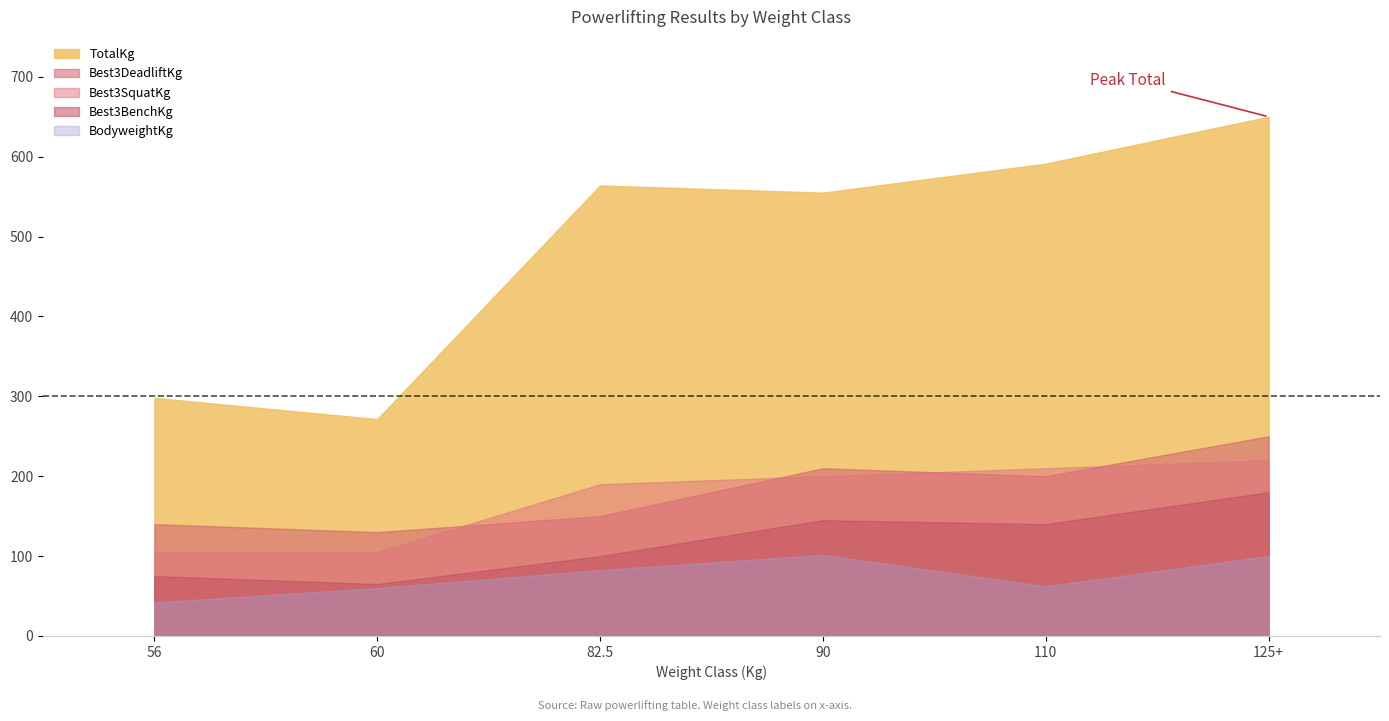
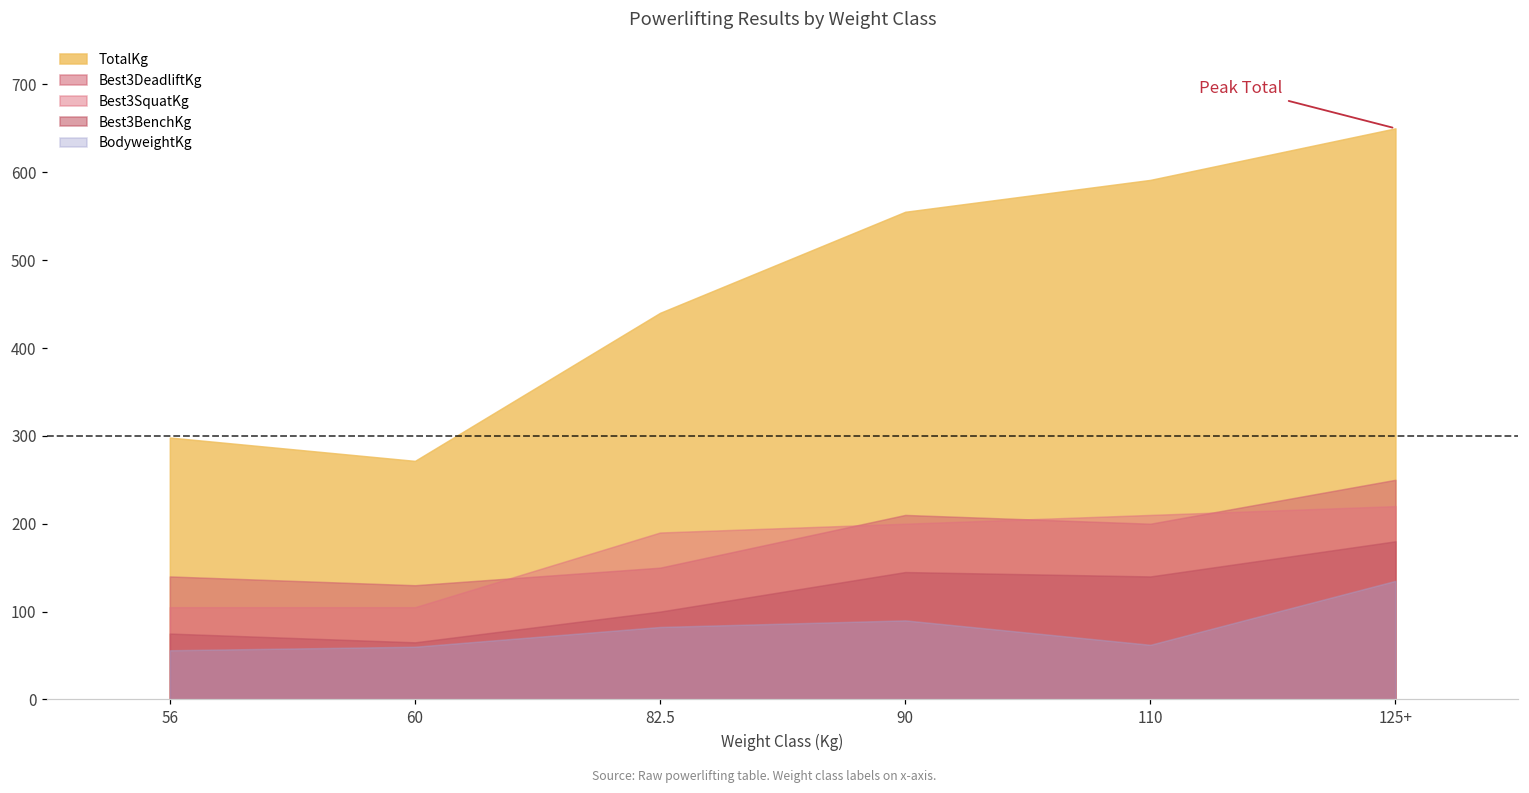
BodyweightKg, 56: 40 -> 60
TotalKg, 82.5: 560 -> 440
BodyweightKg, 90: 100 -> 90
BodyweightKg, 125+: 100 -> 140
